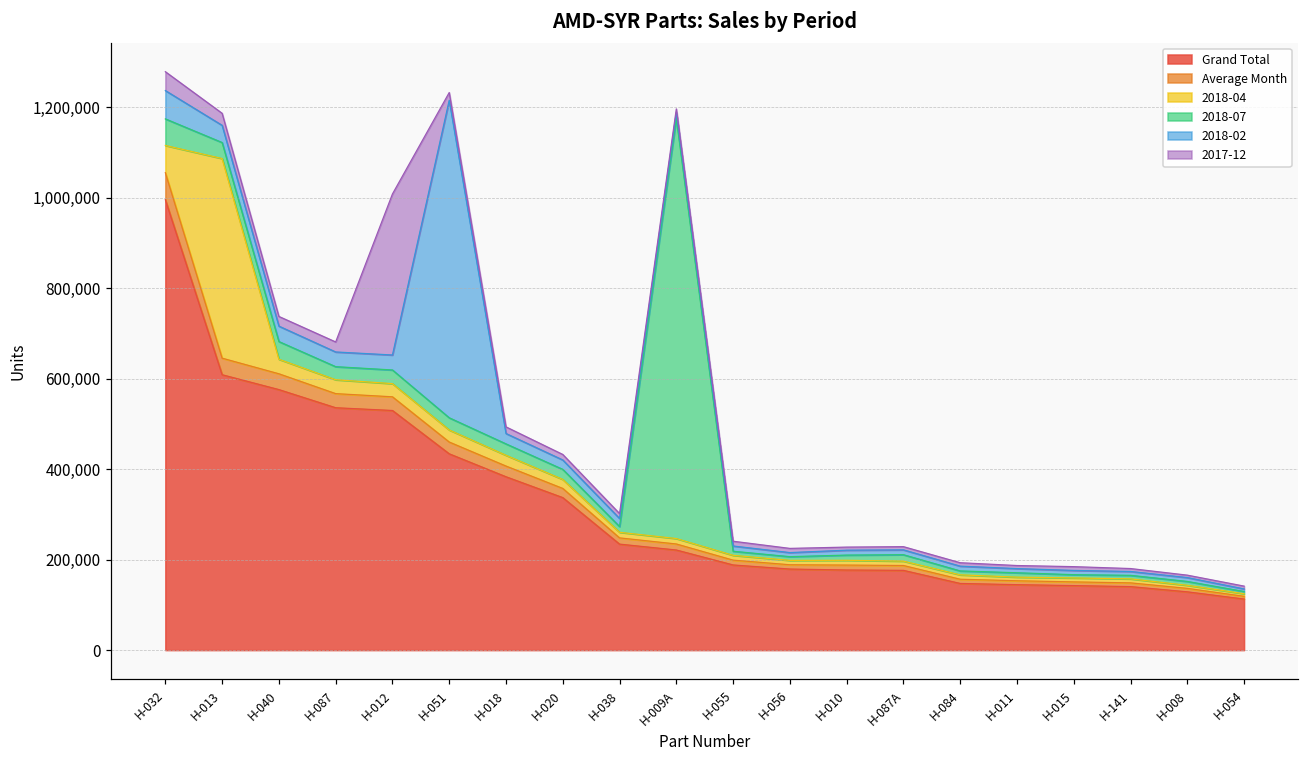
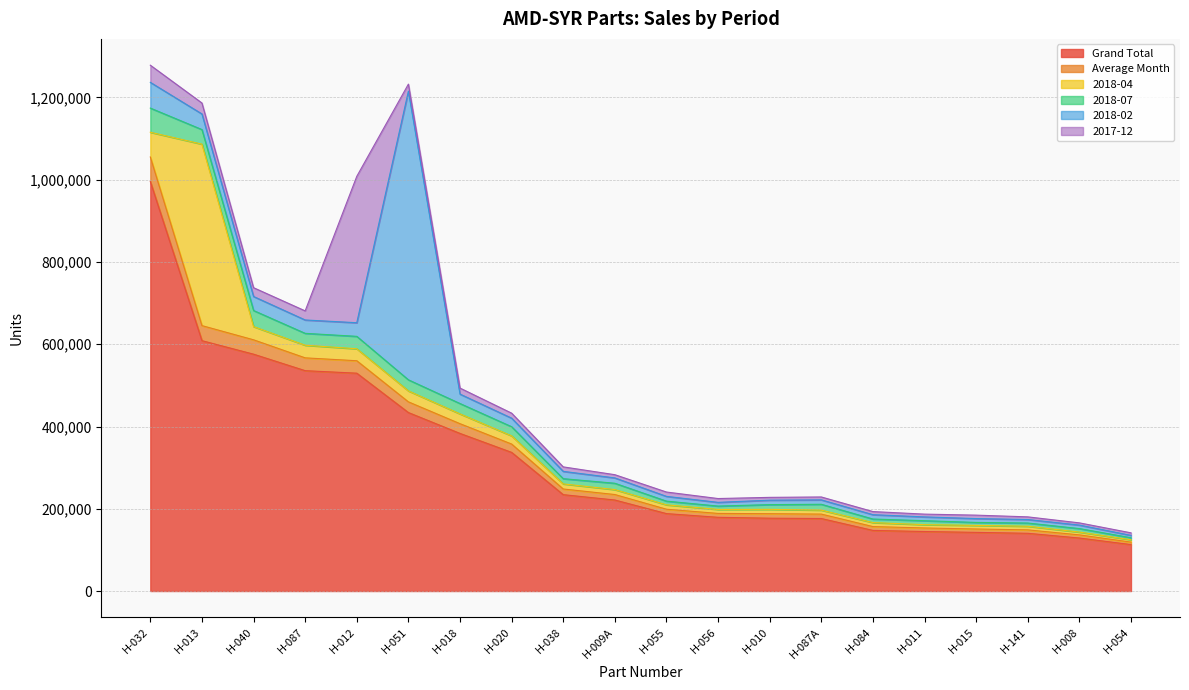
2018-07, H-009A: 930,000 -> 20,000
